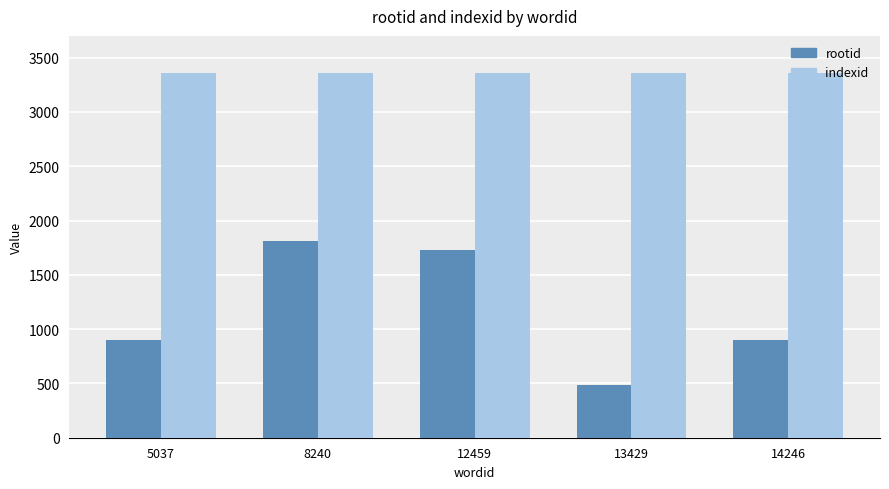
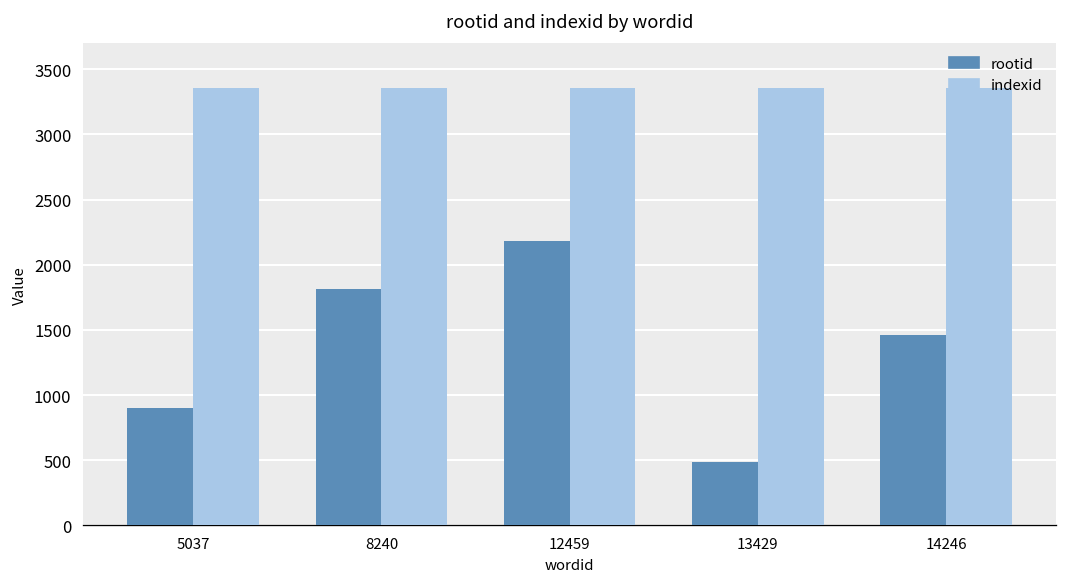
rootid, 12459: 1730 -> 2180
rootid, 14246: 900 -> 1460
